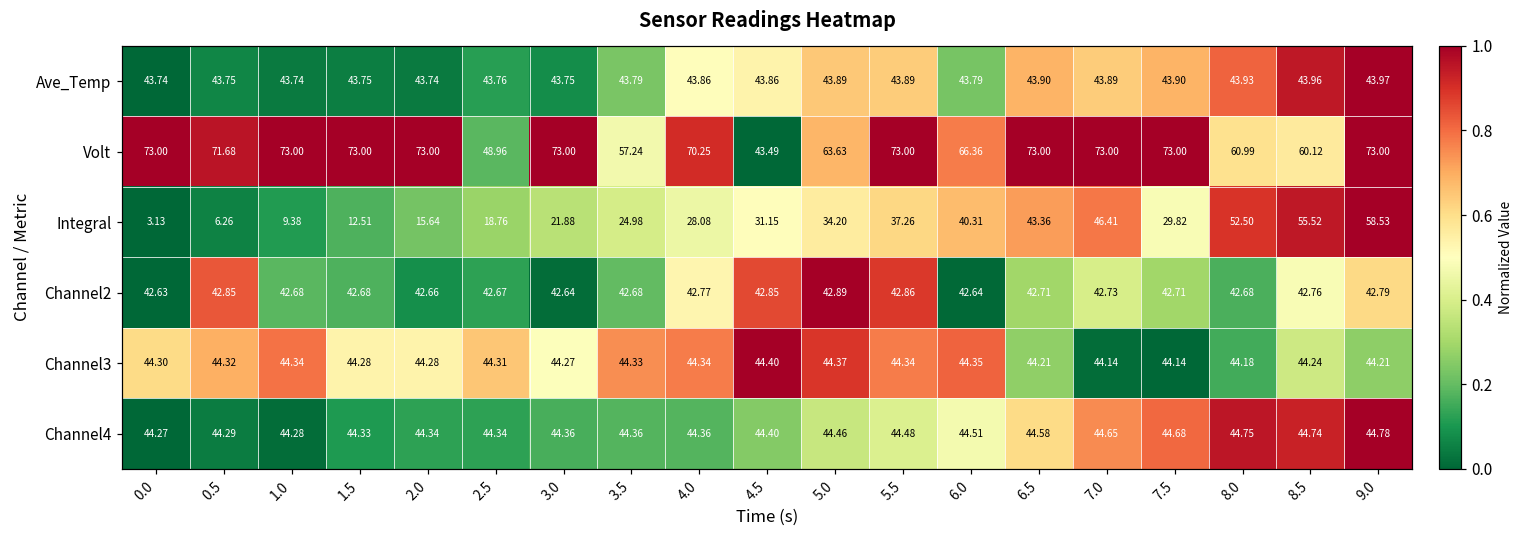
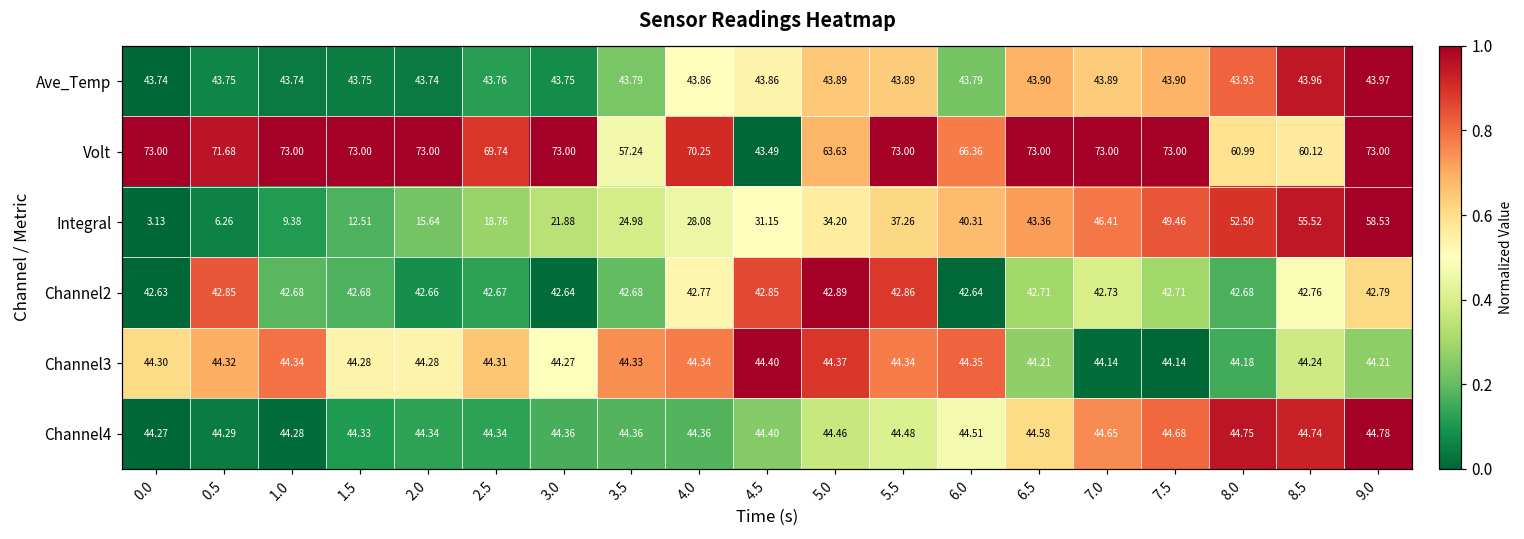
Volt, 2.5: 48.96 -> 69.74
Integral, 7.5: 29.82 -> 49.46
